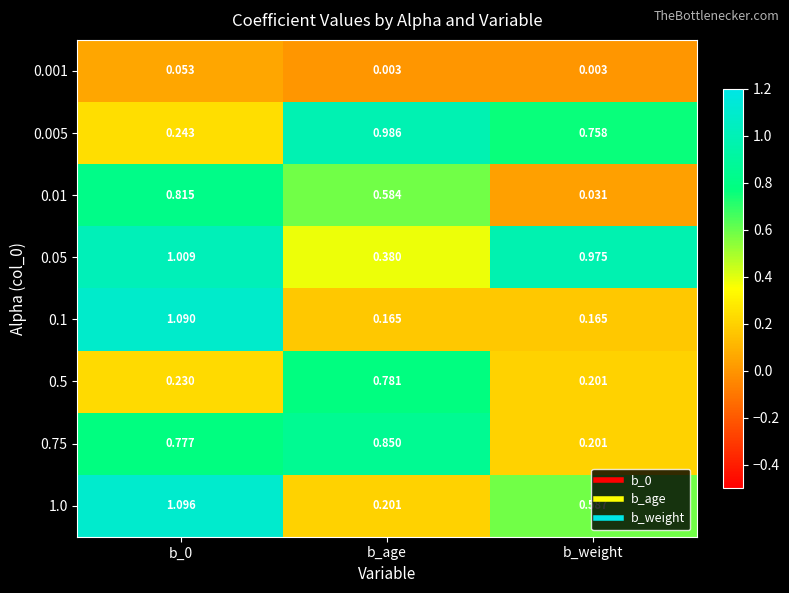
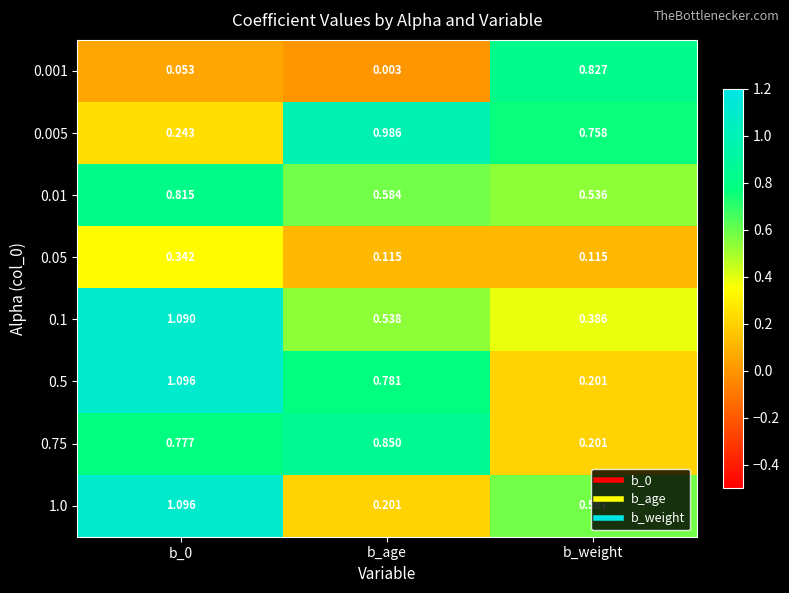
0.001, b_weight: 0.003 -> 0.827
0.01, b_weight: 0.031 -> 0.536
0.05, b_0: 1.009 -> 0.342
0.05, b_age: 0.380 -> 0.115
0.05, b_weight: 0.975 -> 0.115
0.1, b_age: 0.165 -> 0.538
0.1, b_weight: 0.165 -> 0.386
0.5, b_0: 0.230 -> 1.096
